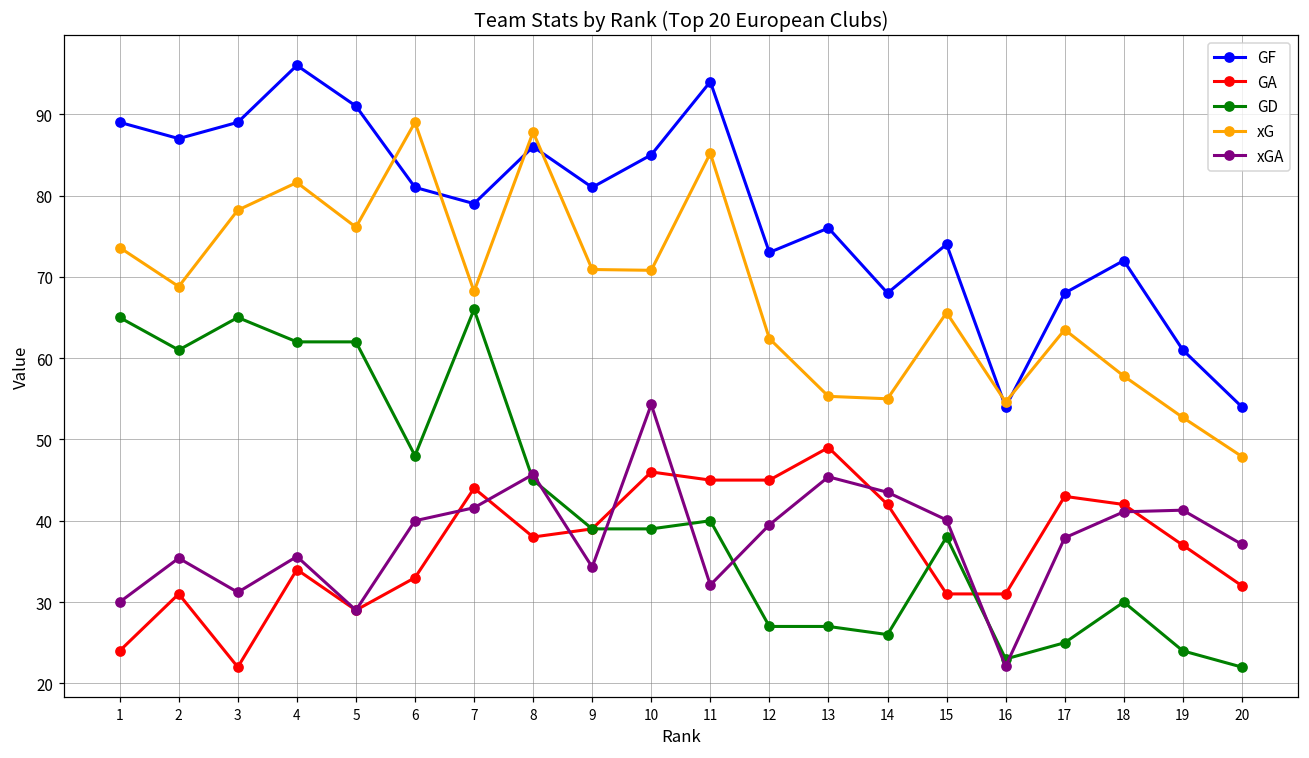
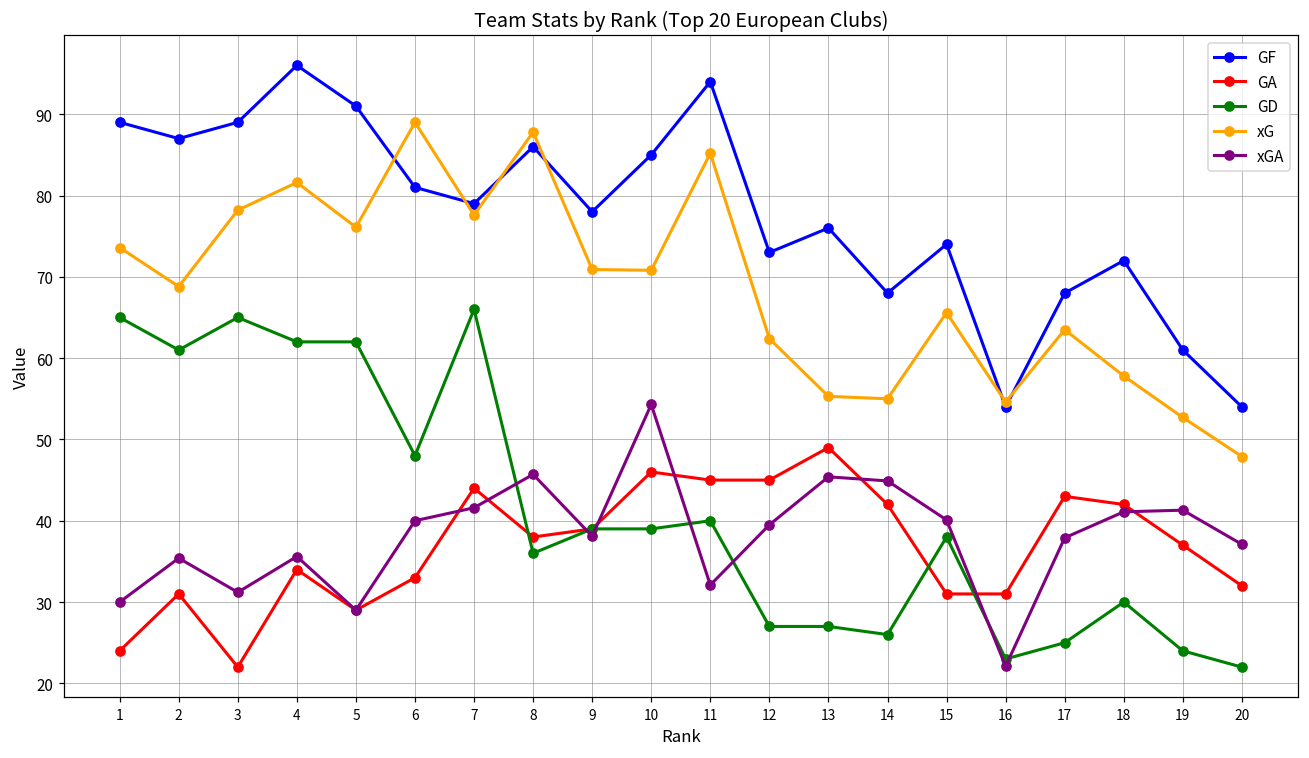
xG, 7: 68 -> 78
GD, 8: 45 -> 36
GF, 9: 81 -> 78
xGA, 9: 34 -> 38
xGA, 14: 44 -> 45
